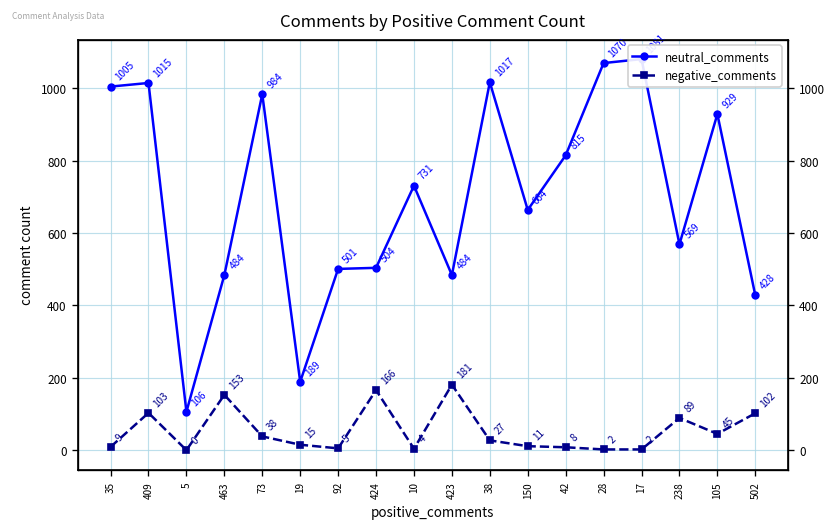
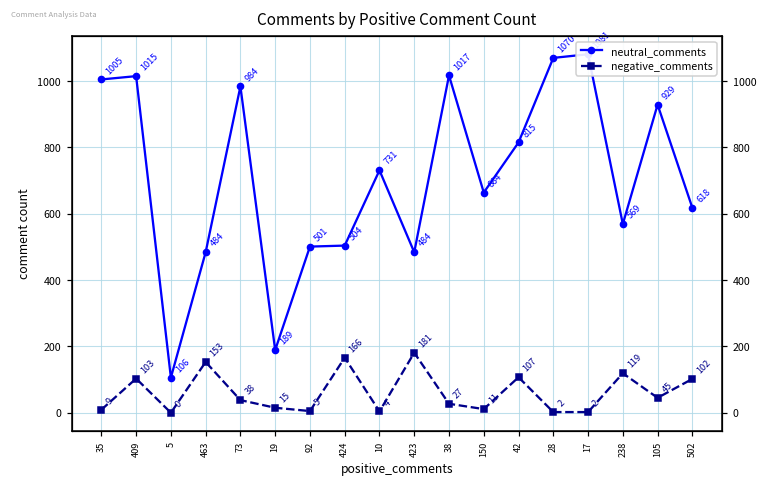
negative_comments, 42: 8 -> 107
negative_comments, 238: 89 -> 119
neutral_comments, 502: 428 -> 618
